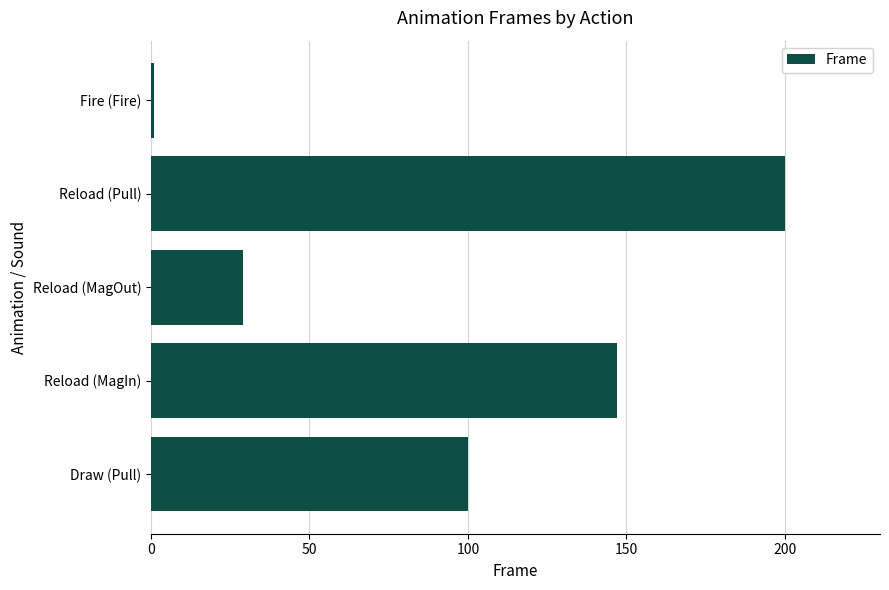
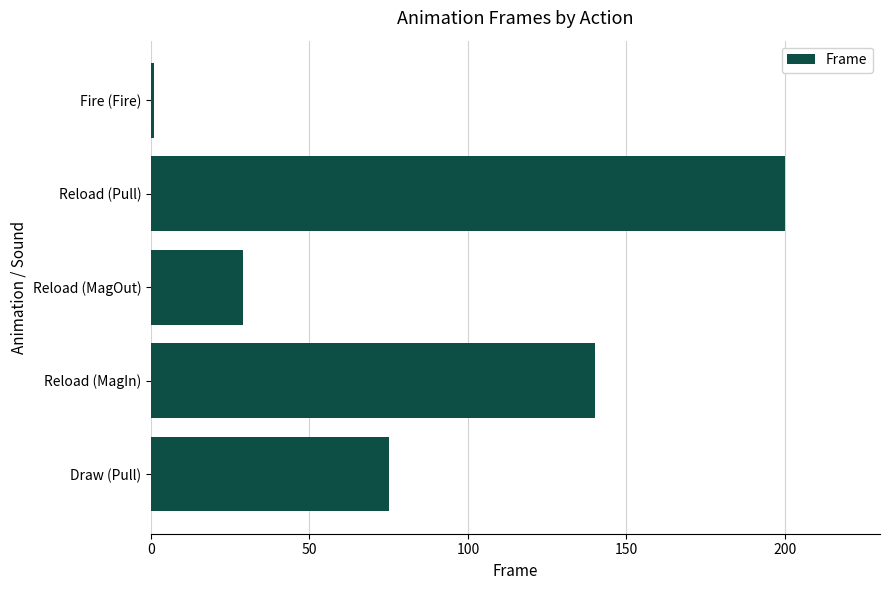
Reload (MagIn): 147 -> 140
Draw (Pull): 100 -> 75
